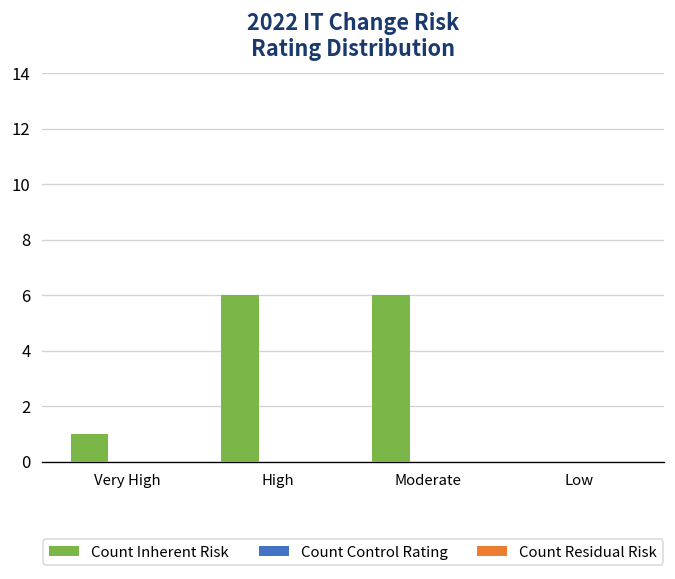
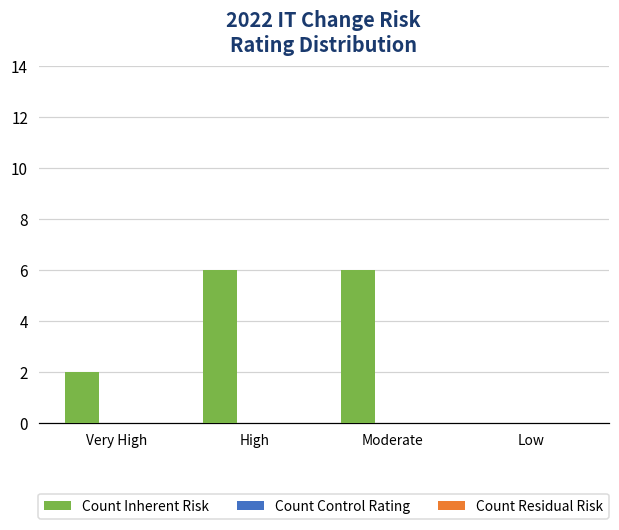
Count Inherent Risk, Very High: 1 -> 2
